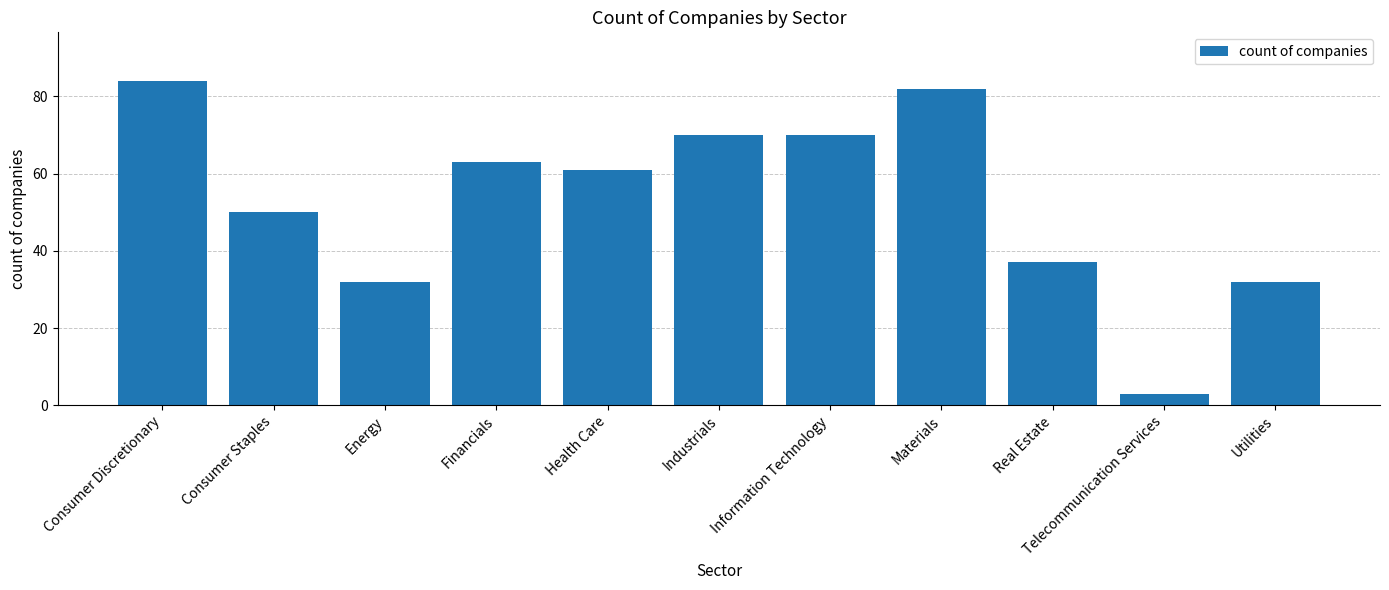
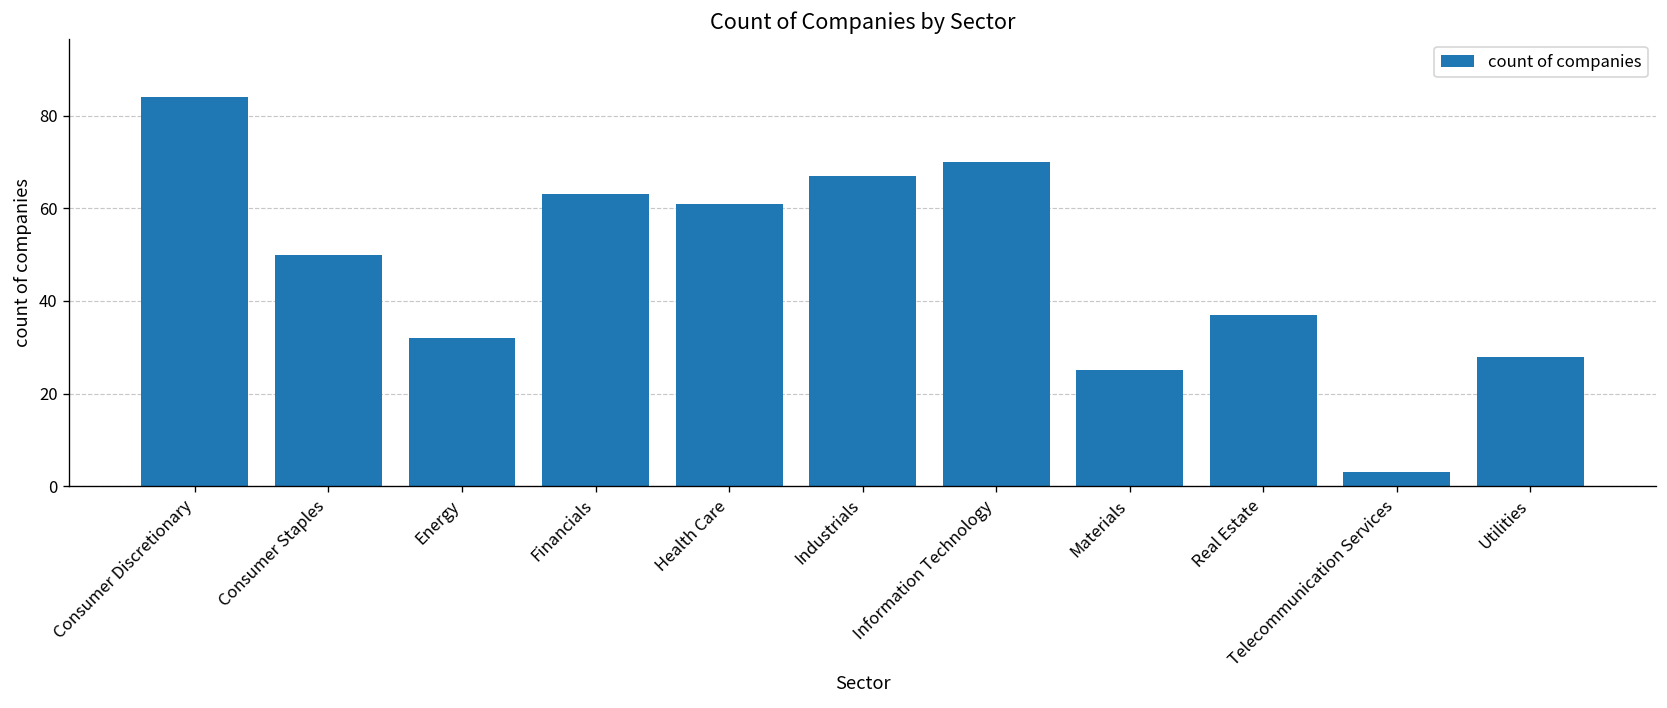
Industrials: 70 -> 67
Materials: 82 -> 25
Utilities: 32 -> 28
